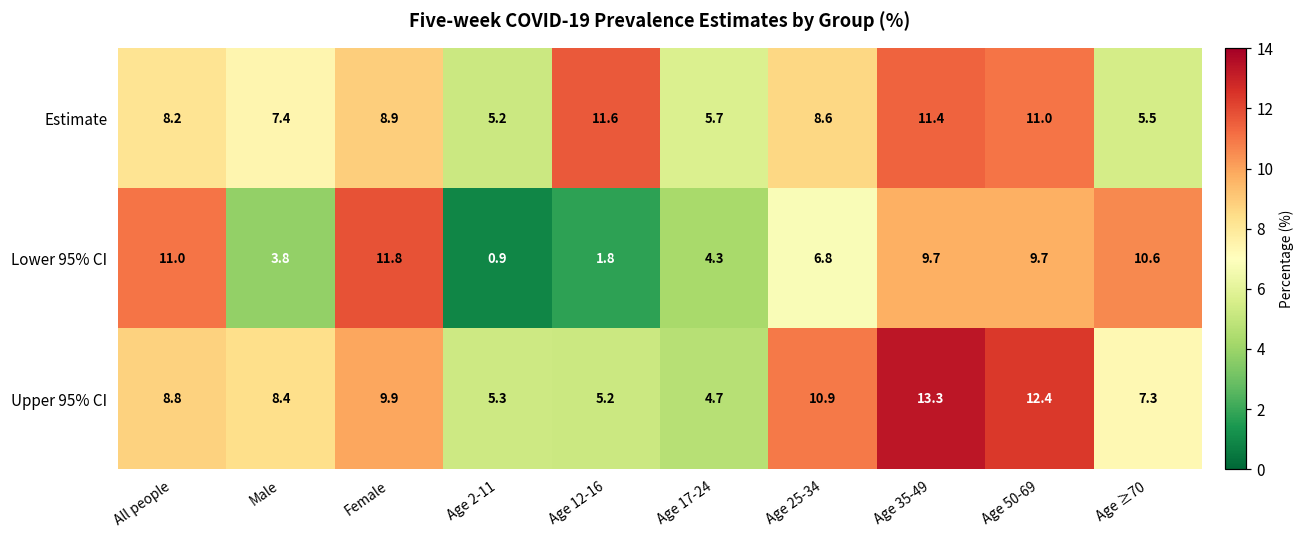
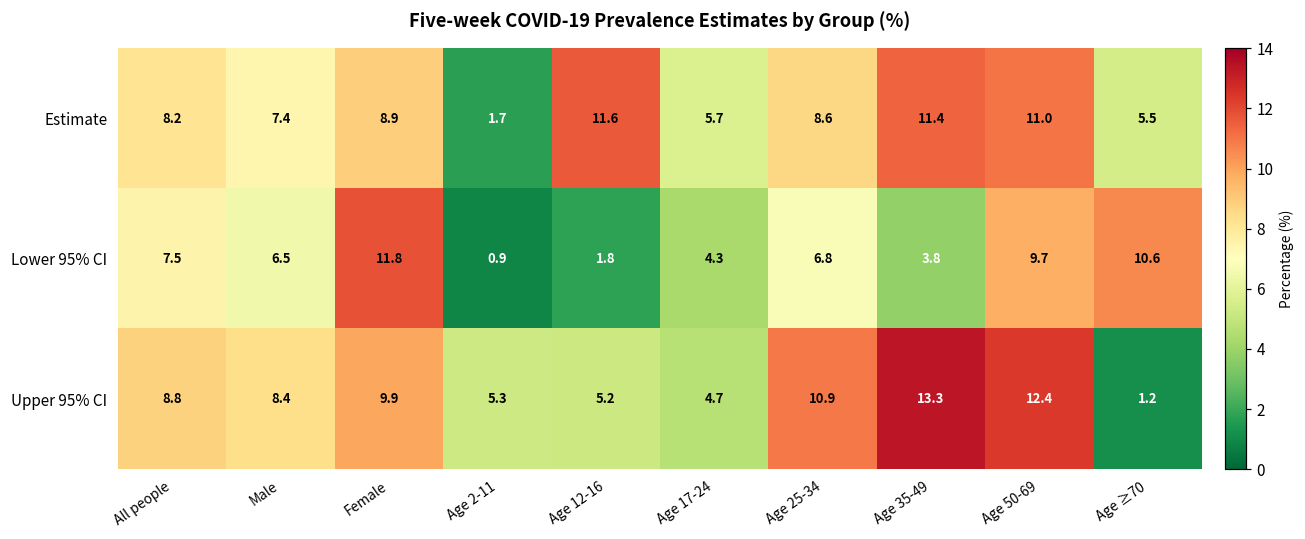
Estimate, Age 2-11: 5.2 -> 1.7
Lower 95% CI, All people: 11.0 -> 7.5
Lower 95% CI, Male: 3.8 -> 6.5
Lower 95% CI, Age 35-49: 9.7 -> 3.8
Upper 95% CI, Age ≥70: 7.3 -> 1.2
